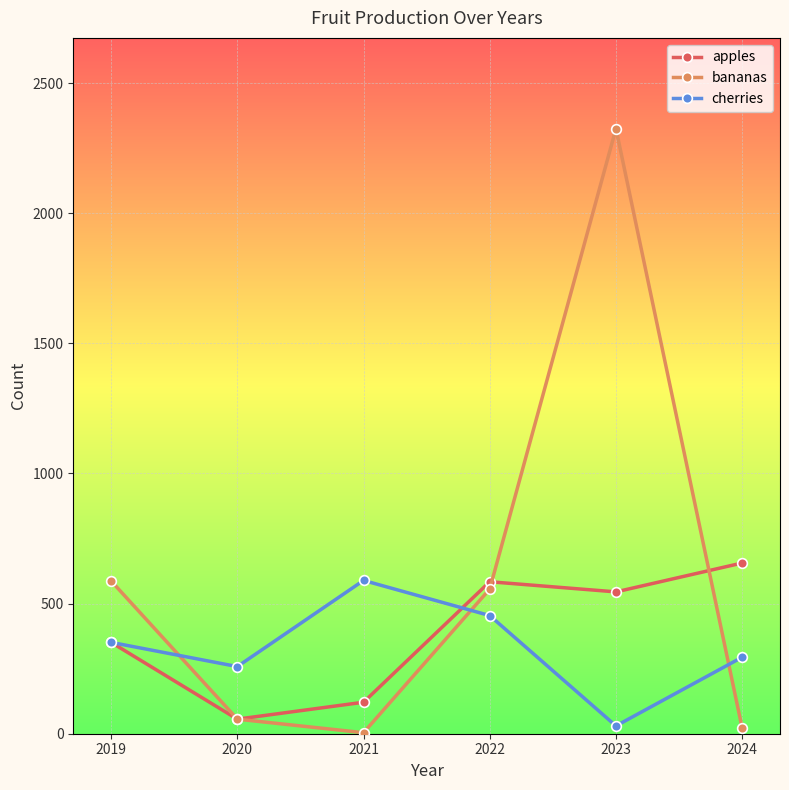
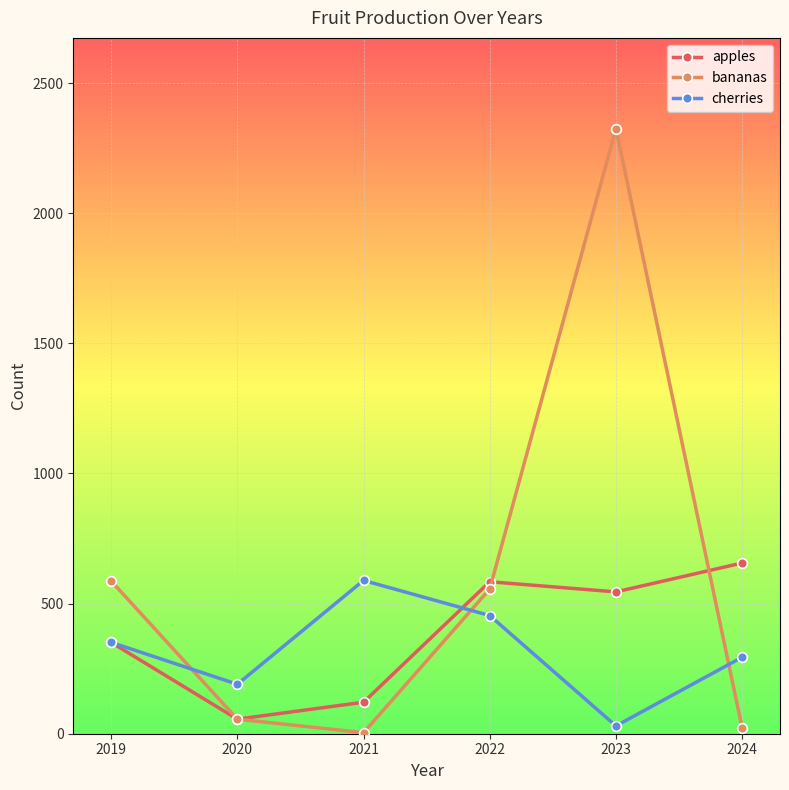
cherries, 2020: 260 -> 190
